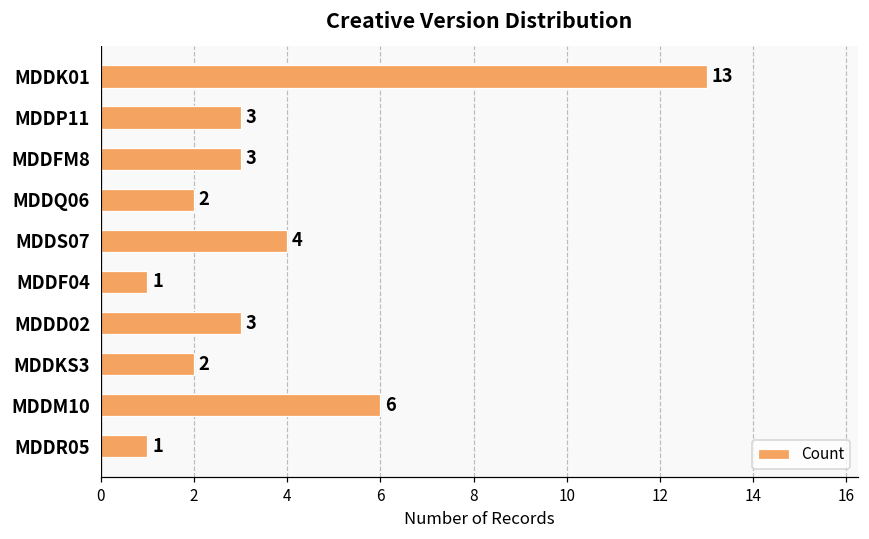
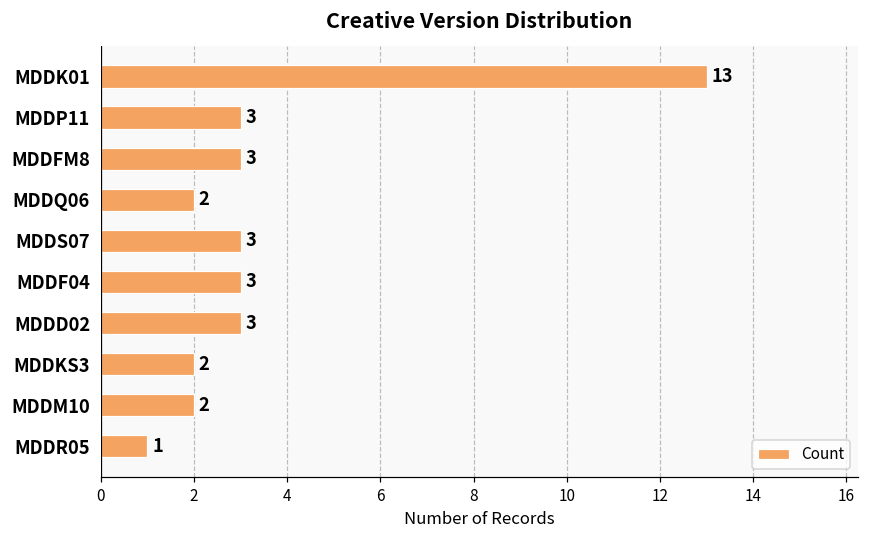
MDDS07: 4 -> 3
MDDF04: 1 -> 3
MDDM10: 6 -> 2
